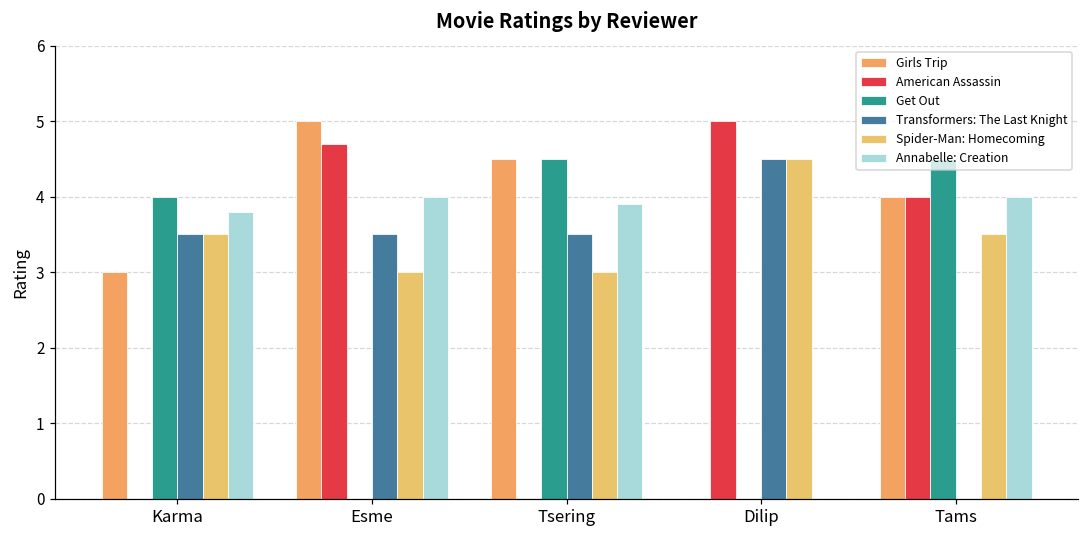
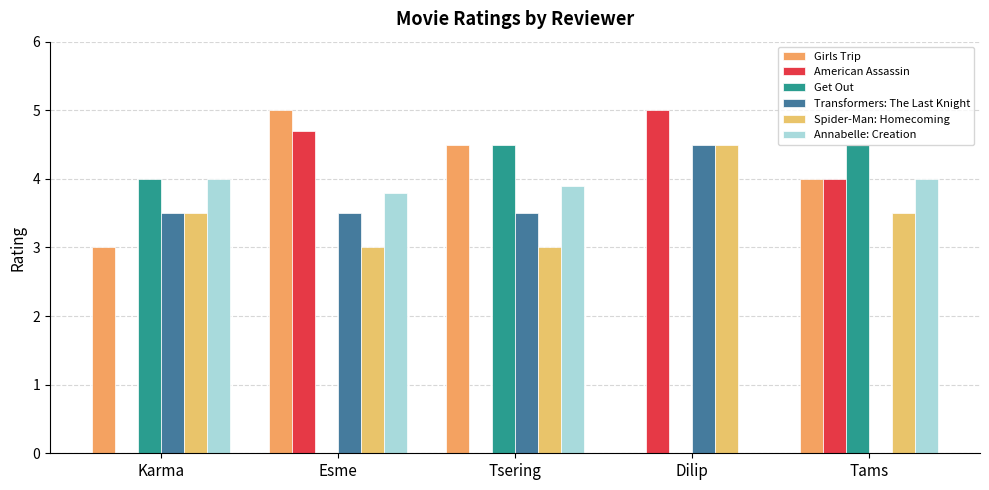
Annabelle: Creation, Karma: 3.8 -> 4.0
Annabelle: Creation, Esme: 4.0 -> 3.8
